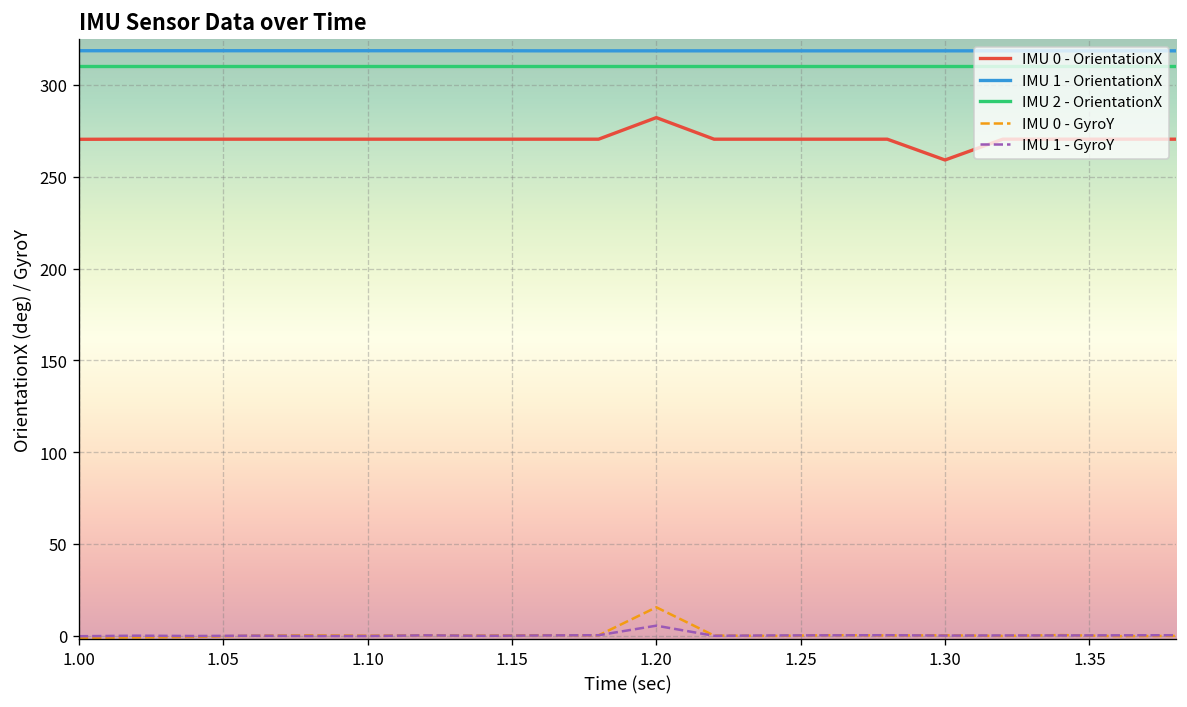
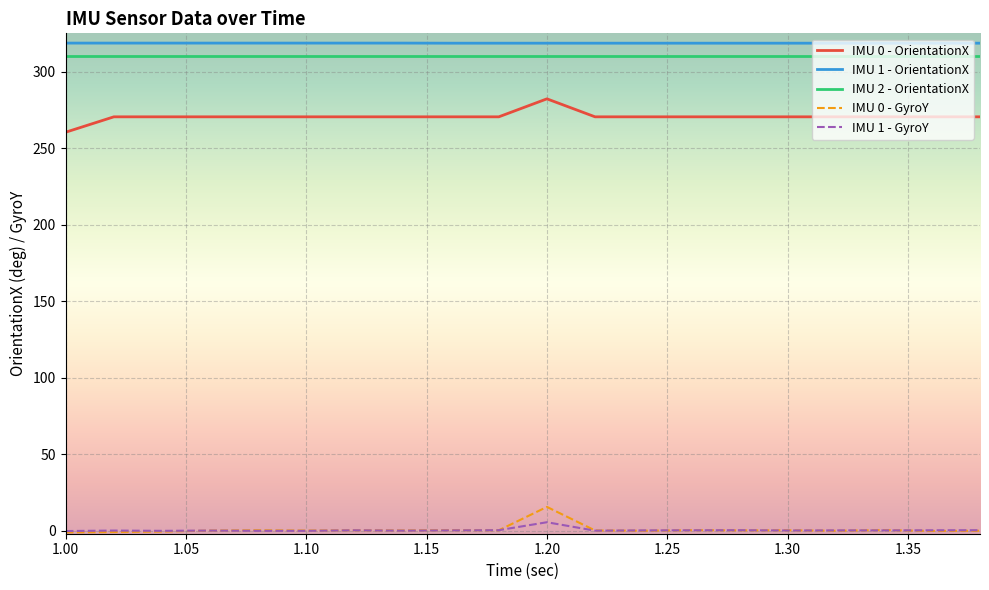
IMU 0 - OrientationX, 1.00: 270 -> 260
IMU 0 - OrientationX, 1.30: 259 -> 270
